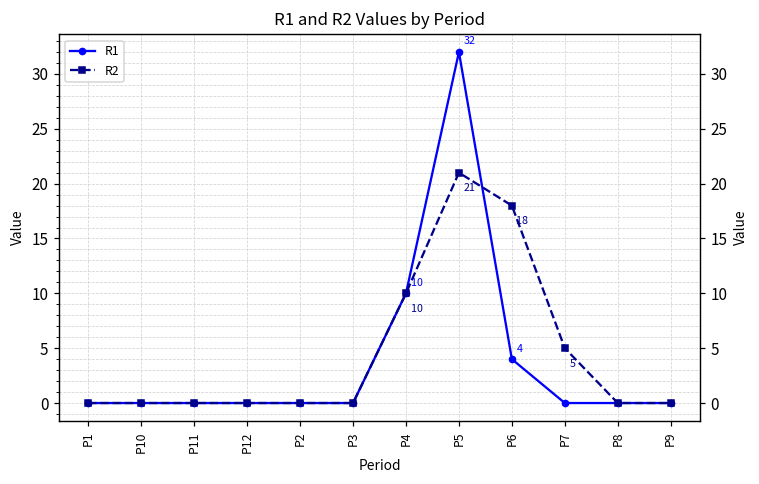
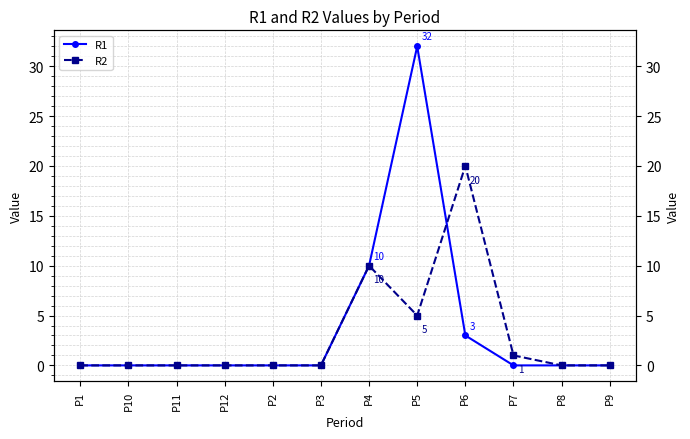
R2, P5: 21 -> 5
R1, P6: 4 -> 3
R2, P6: 18 -> 20
R2, P7: 5 -> 1
